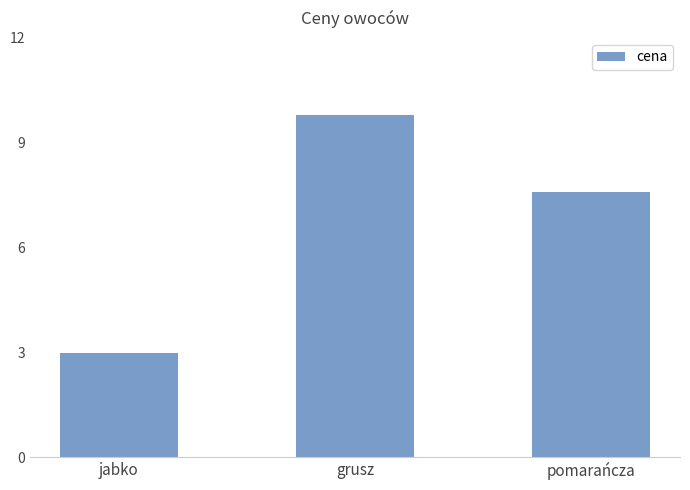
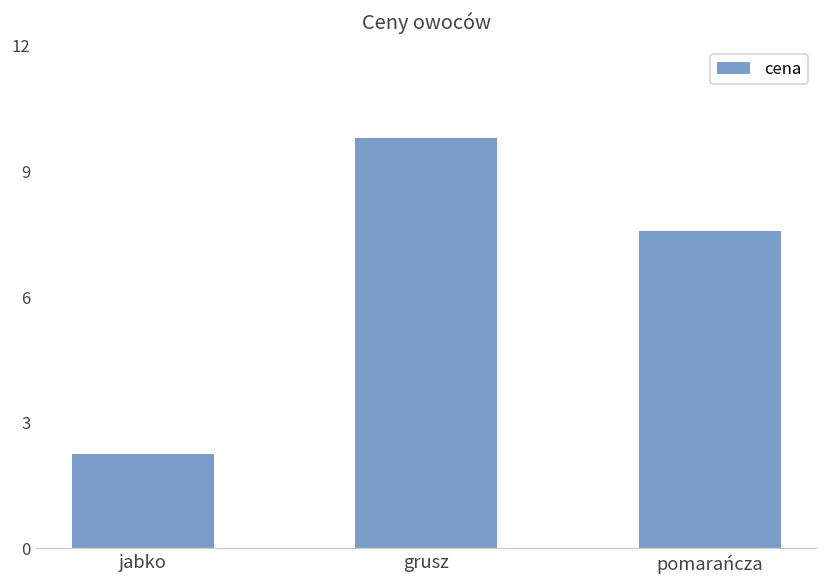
jabko: 3.0 -> 2.3
